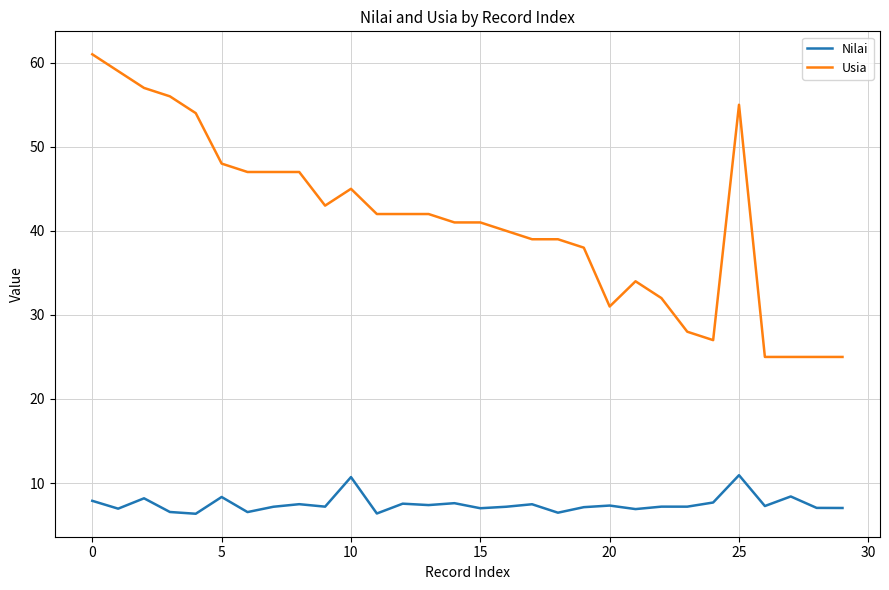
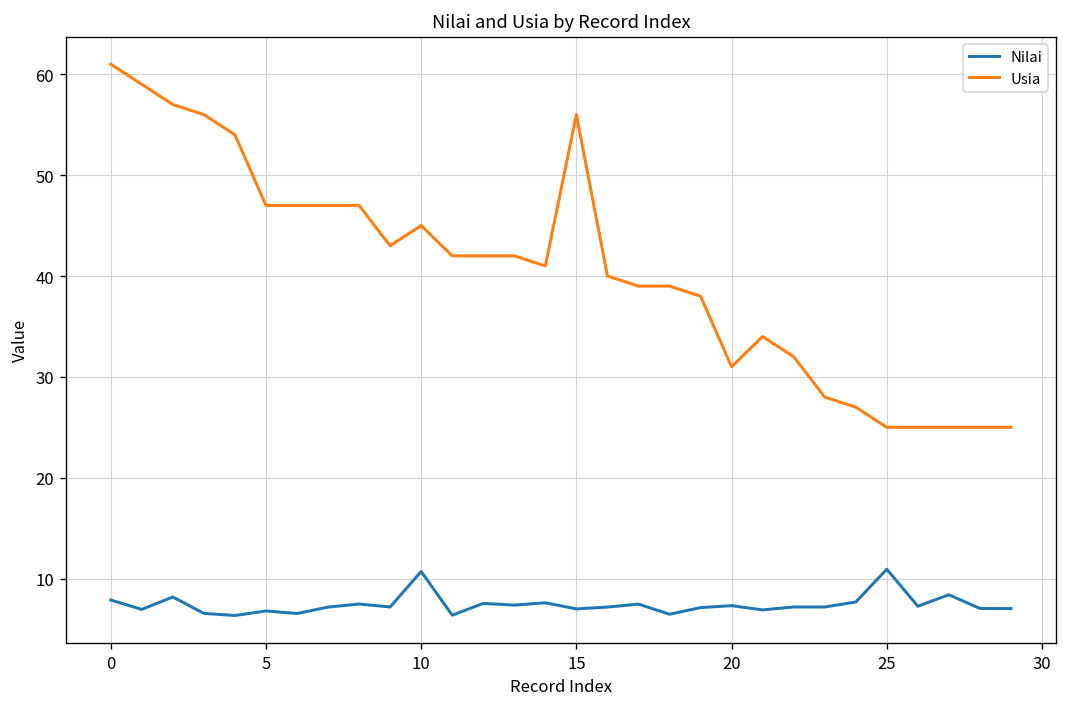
Nilai, 5: 8 -> 7
Usia, 5: 48 -> 47
Usia, 15: 41 -> 56
Usia, 25: 55 -> 25
